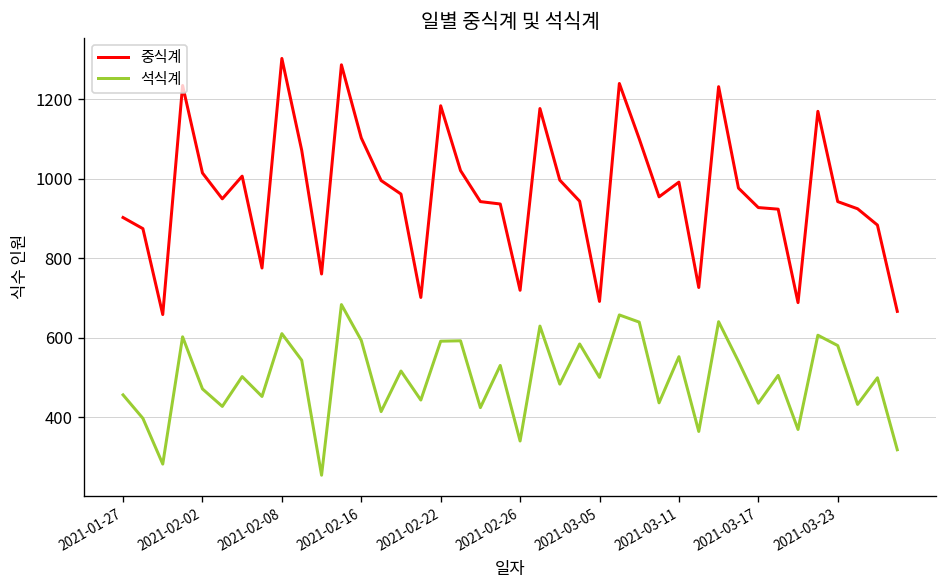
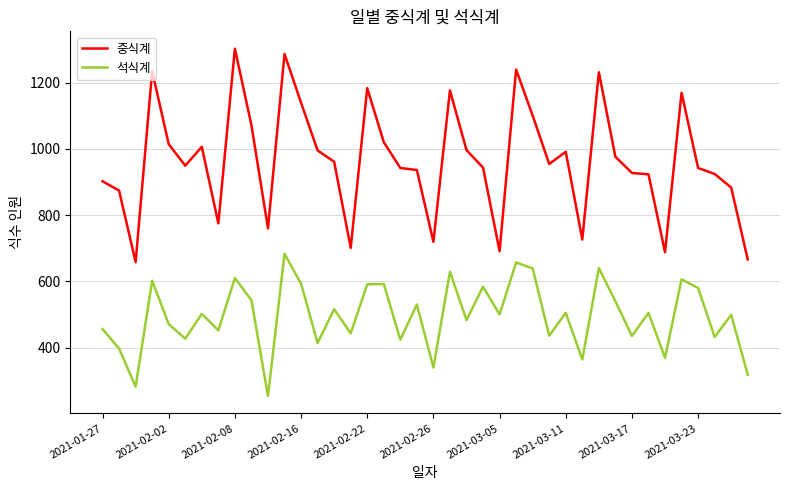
중식계, 2021-02-16: 1100 -> 1140
석식계, 2021-03-11: 550 -> 510
